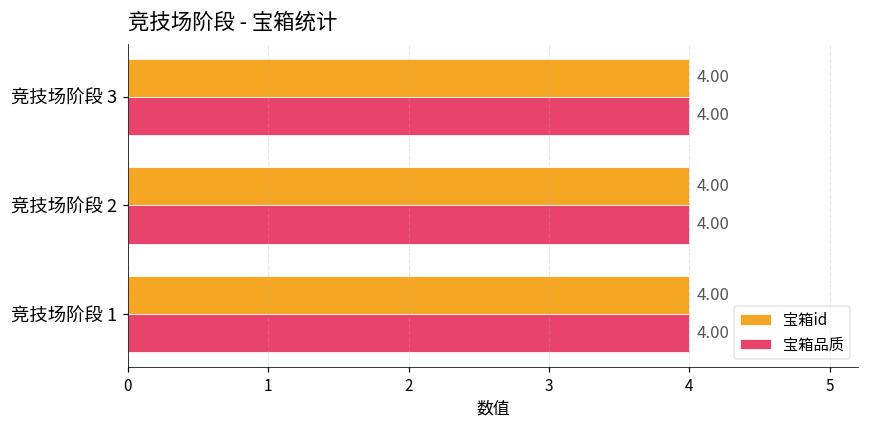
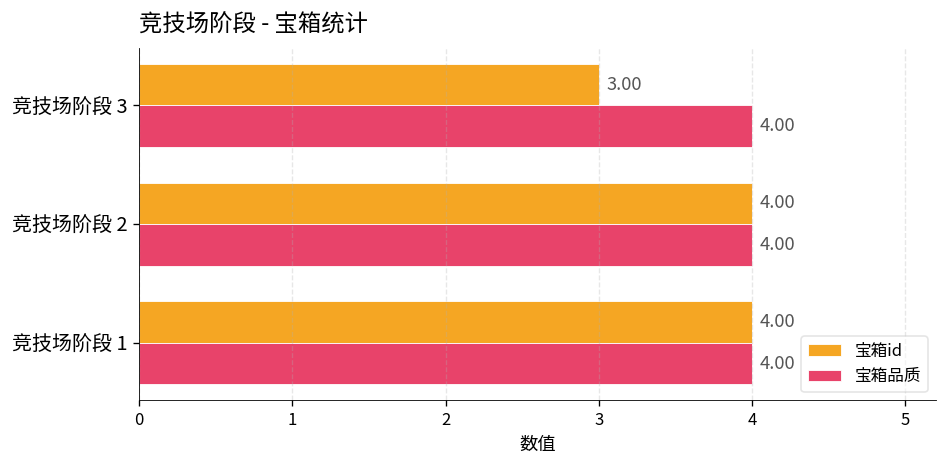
宝箱id, 竞技场阶段 3: 4.00 -> 3.00
